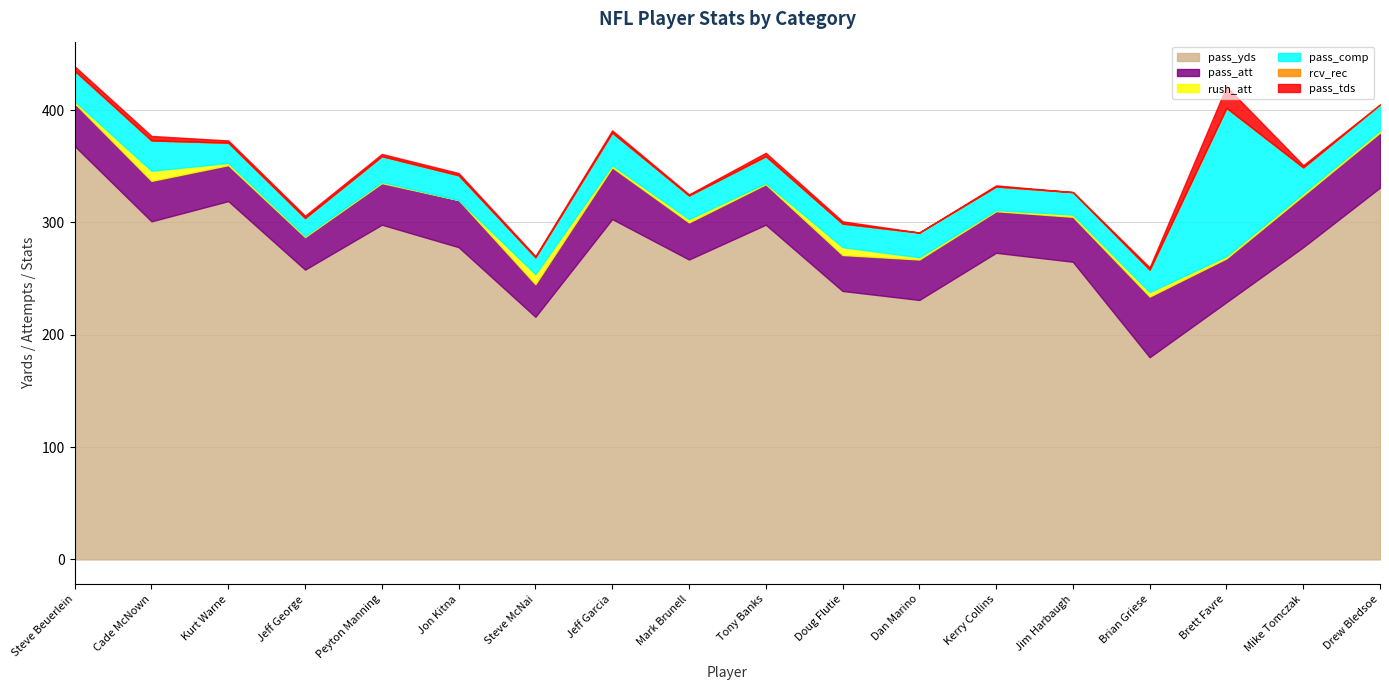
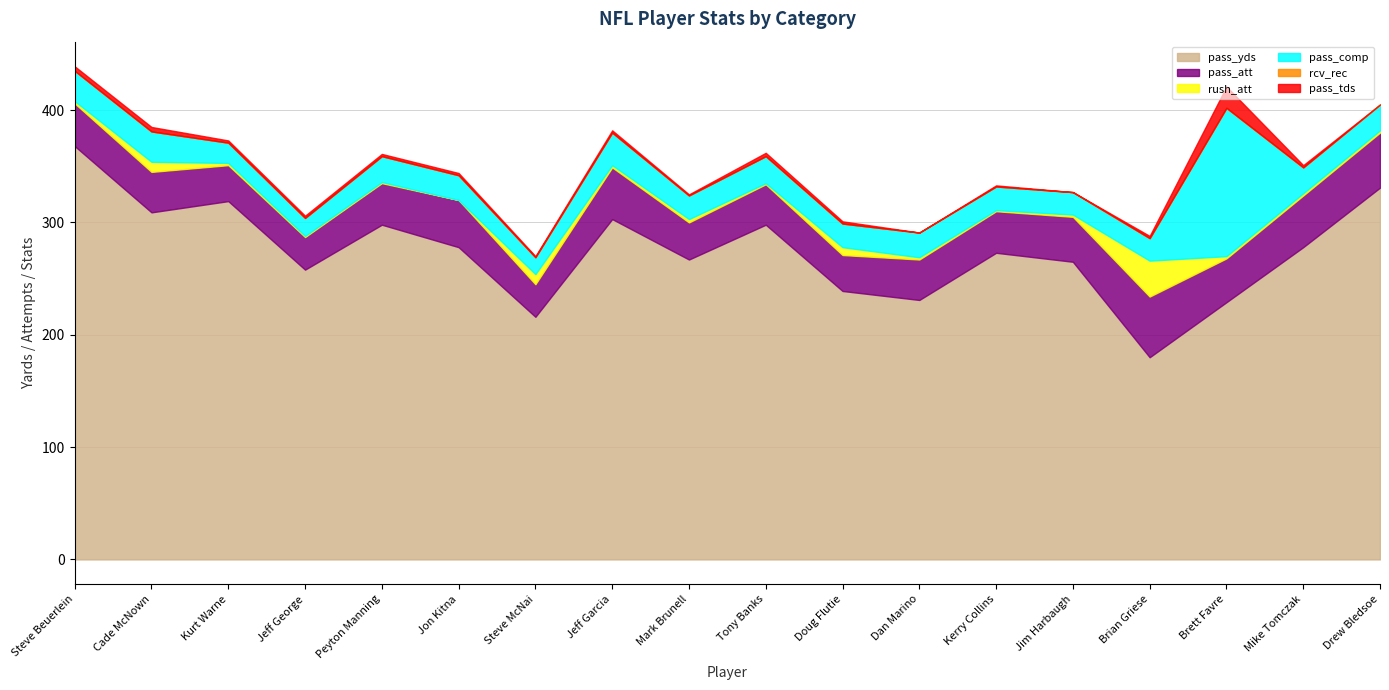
pass_yds, Cade McNown: 301 -> 309
rush_att, Brian Griese: 4 -> 32
